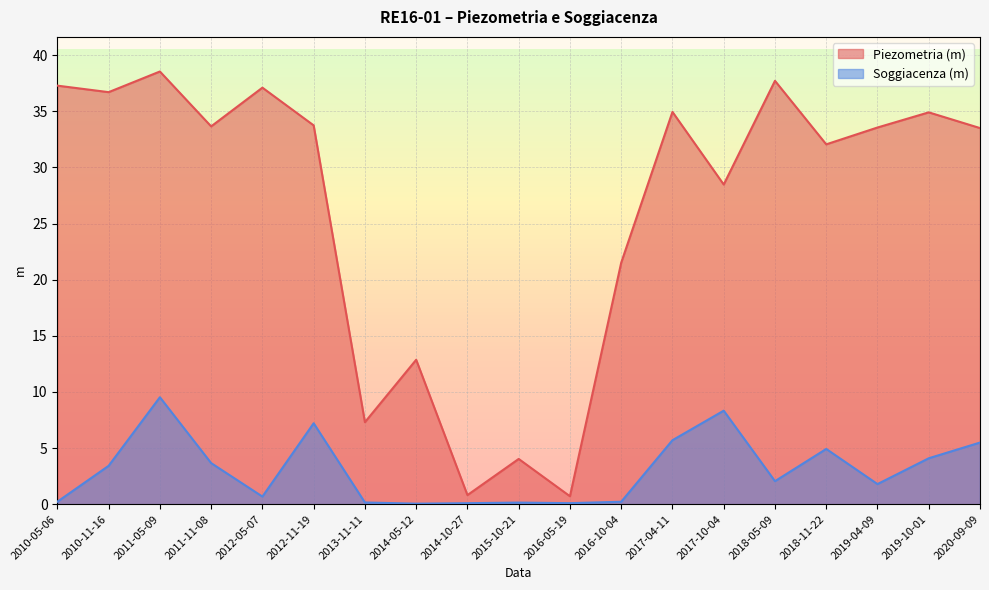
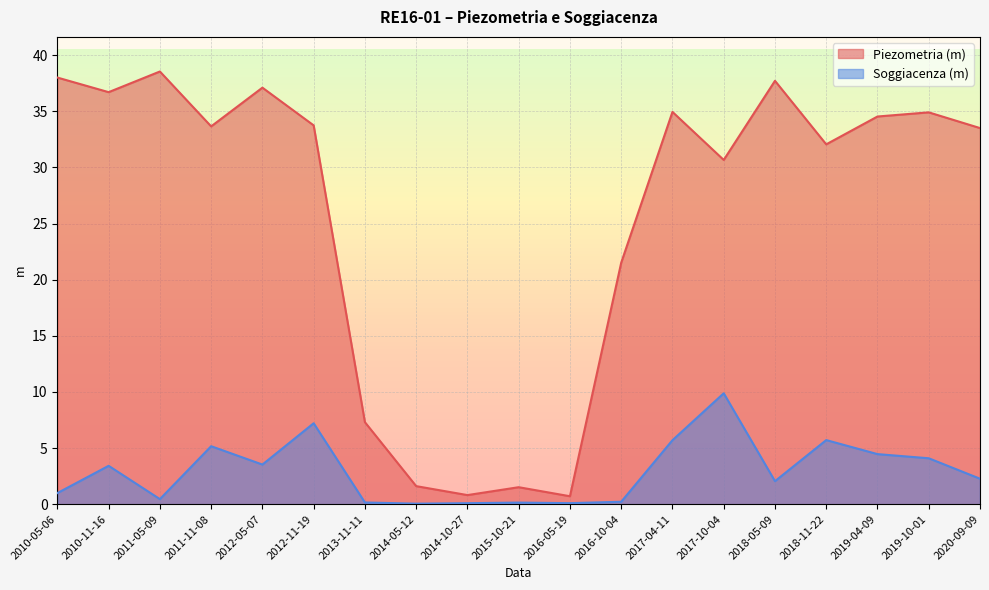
Piezometria (m), 2010-05-06: 37.3 -> 38.0
Soggiacenza (m), 2010-05-06: 0.2 -> 1.0
Soggiacenza (m), 2011-05-09: 9.5 -> 0.4
Soggiacenza (m), 2011-11-08: 3.7 -> 5.2
Soggiacenza (m), 2012-05-07: 0.7 -> 3.5
Piezometria (m), 2014-05-12: 12.9 -> 1.6
Piezometria (m), 2015-10-21: 4.0 -> 1.5
Piezometria (m), 2017-10-04: 28.5 -> 30.7
Soggiacenza (m), 2017-10-04: 8.3 -> 9.9
Soggiacenza (m), 2018-11-22: 4.9 -> 5.7
Piezometria (m), 2019-04-09: 33.6 -> 34.5
Soggiacenza (m), 2019-04-09: 1.8 -> 4.5
Soggiacenza (m), 2020-09-09: 5.5 -> 2.3
